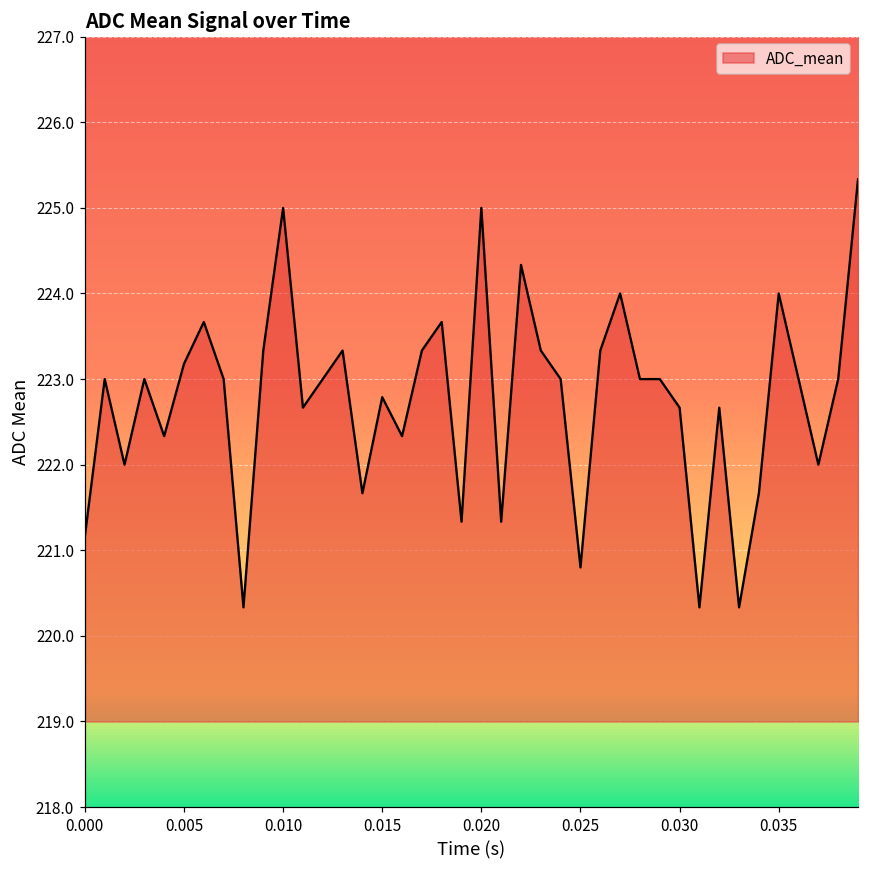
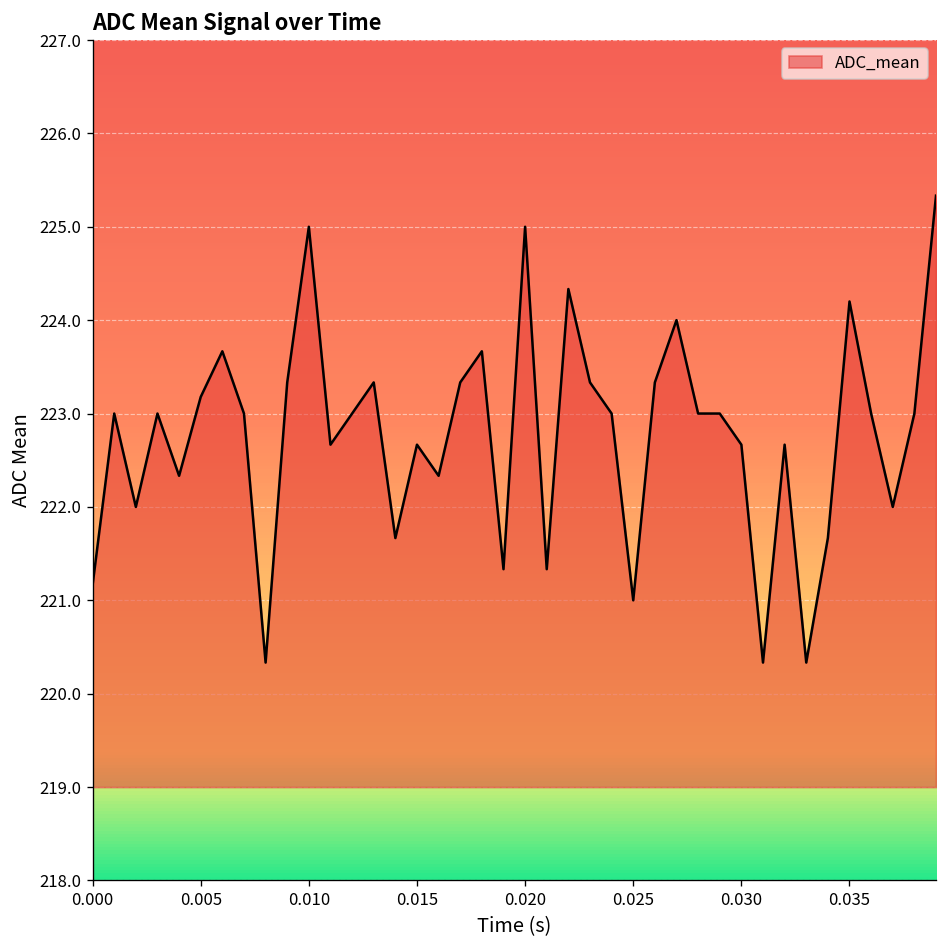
0.015: 222.8 -> 222.7
0.025: 220.8 -> 221.0
0.035: 224.0 -> 224.2
